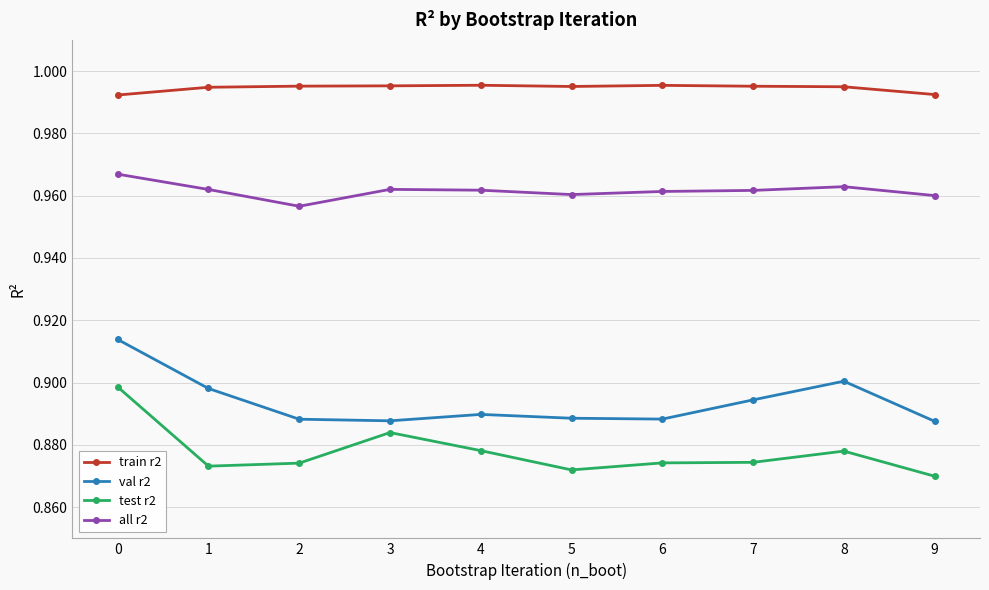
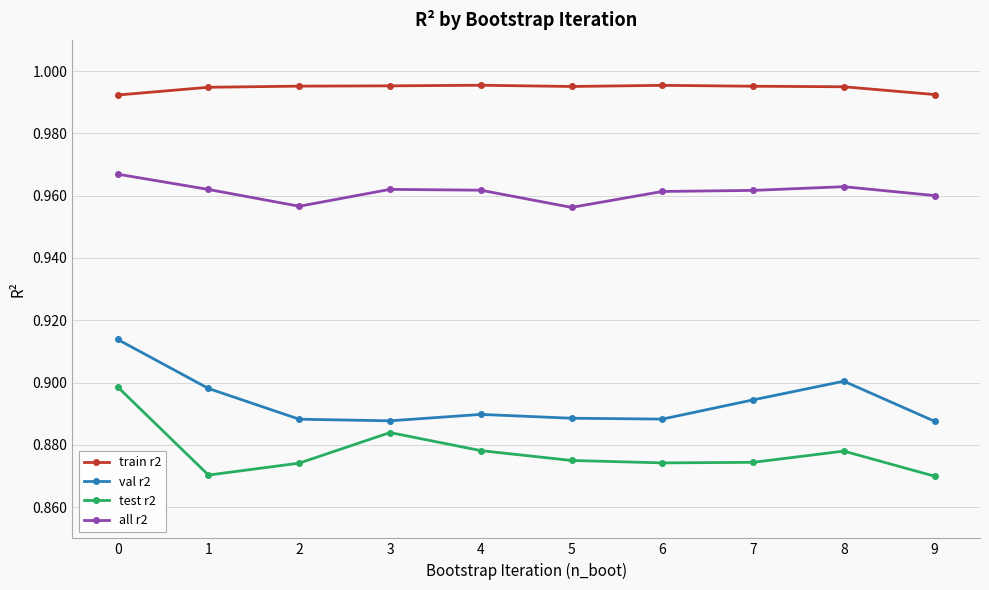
test r2, 1: 0.873 -> 0.870
test r2, 5: 0.872 -> 0.875
all r2, 5: 0.960 -> 0.956
